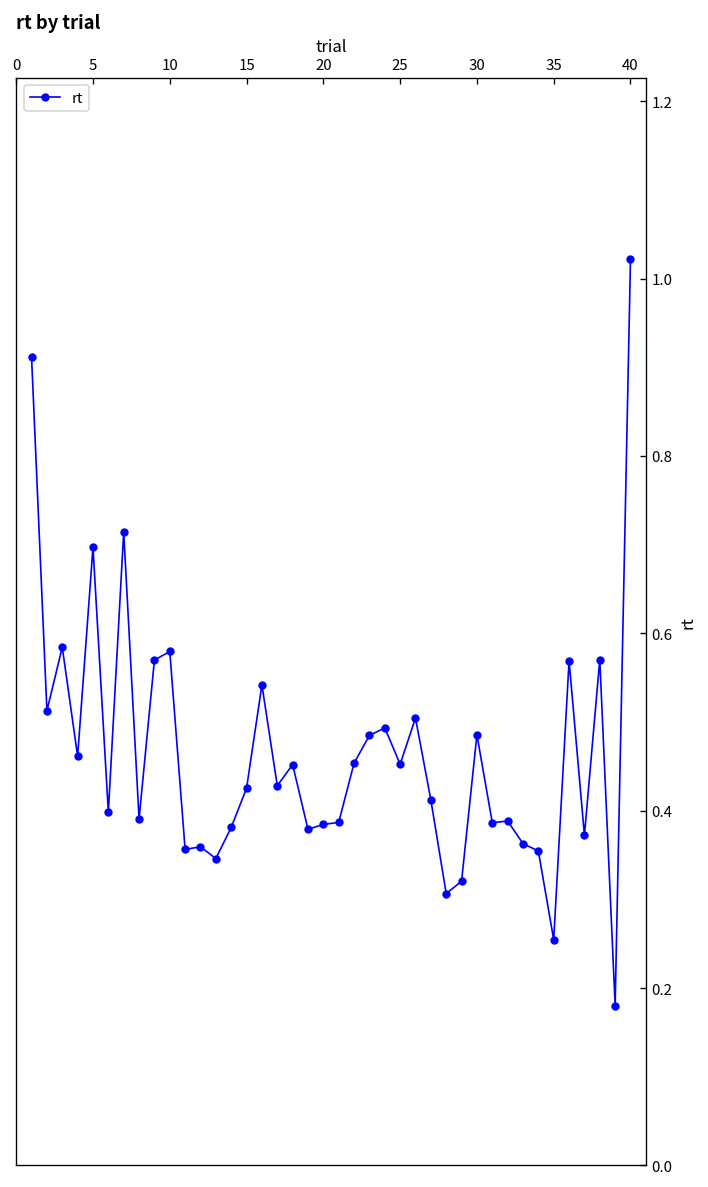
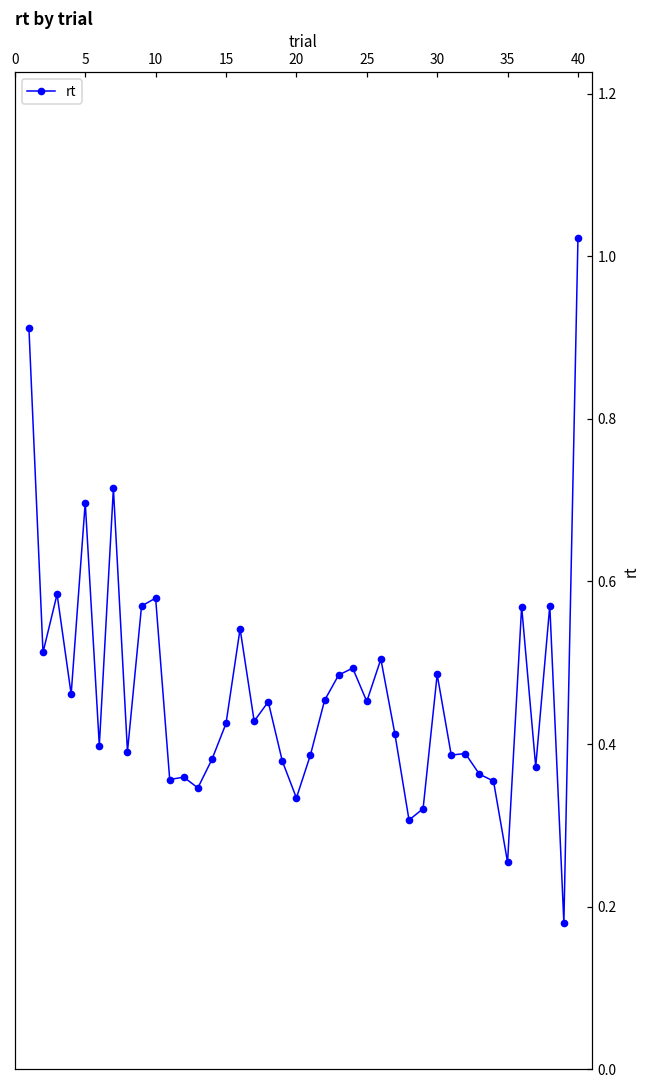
20: 0.38 -> 0.33
